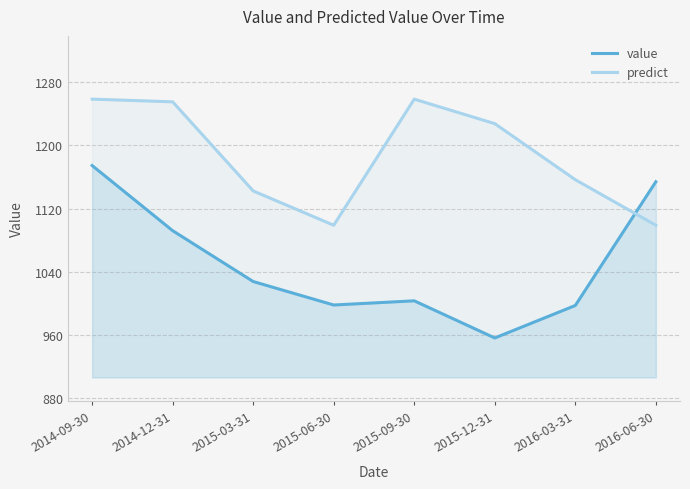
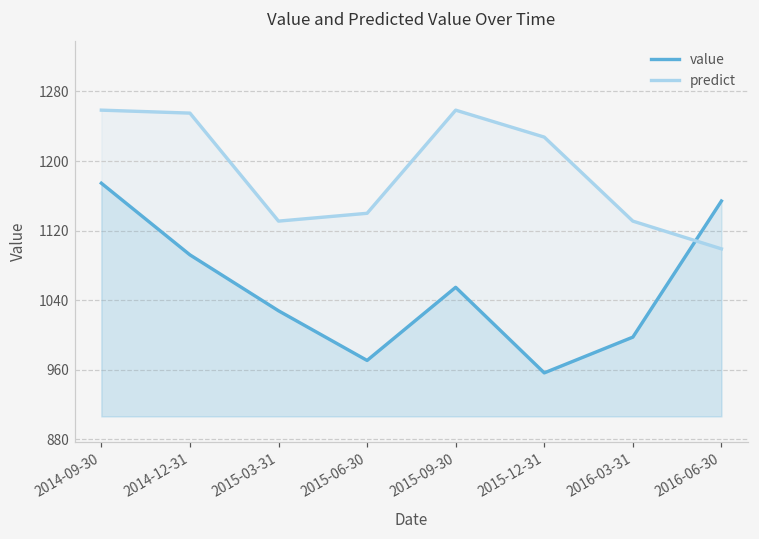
predict, 2015-03-31: 1140 -> 1130
value, 2015-06-30: 1000 -> 970
predict, 2015-06-30: 1100 -> 1140
value, 2015-09-30: 1000 -> 1050
predict, 2016-03-31: 1160 -> 1130
